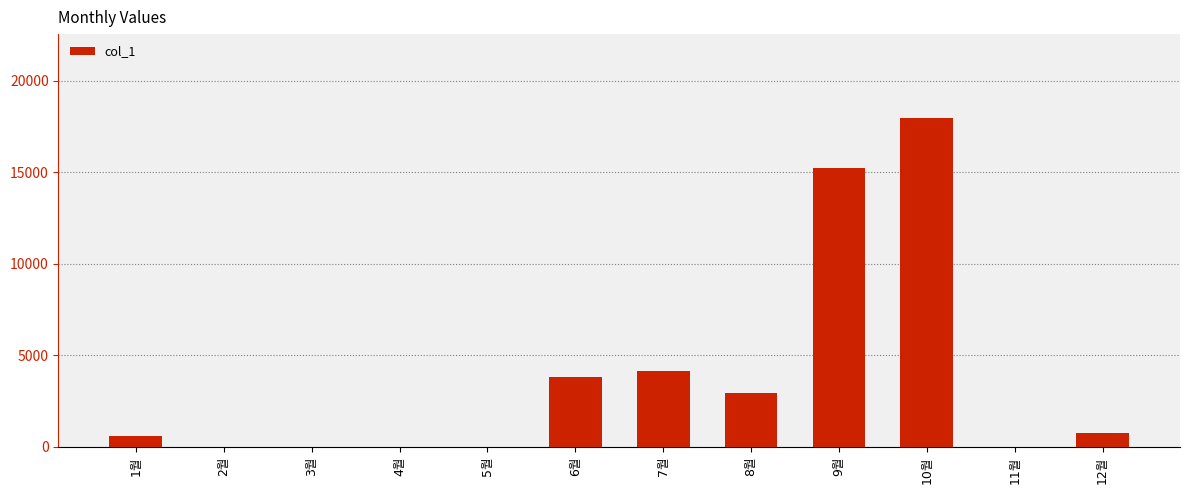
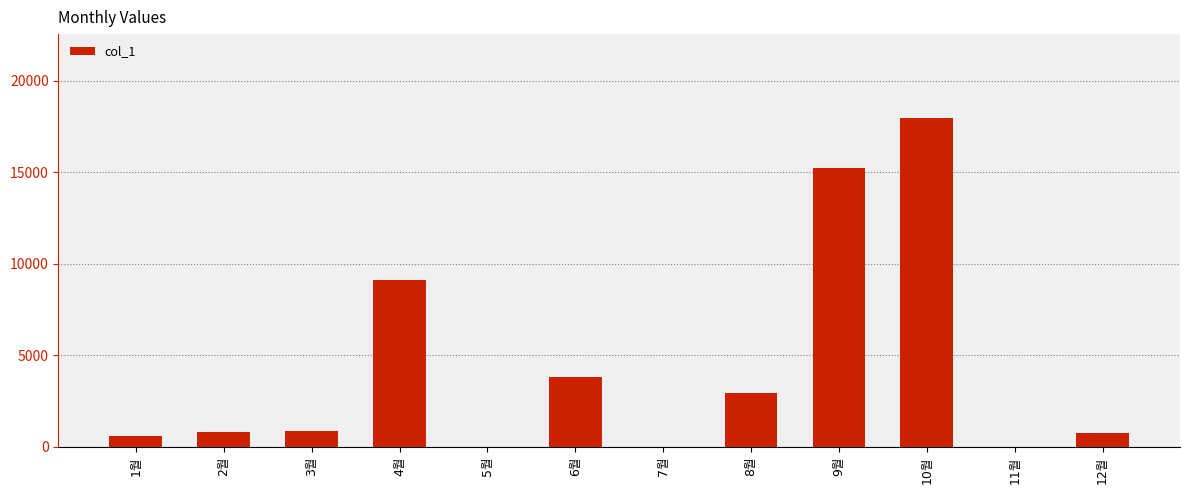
2월: 0 -> 800
3월: 0 -> 900
4월: 0 -> 9100
7월: 4200 -> 0
